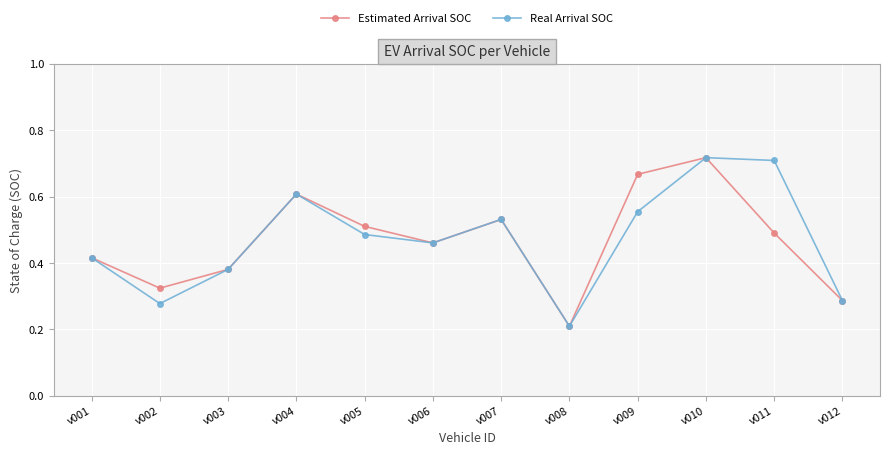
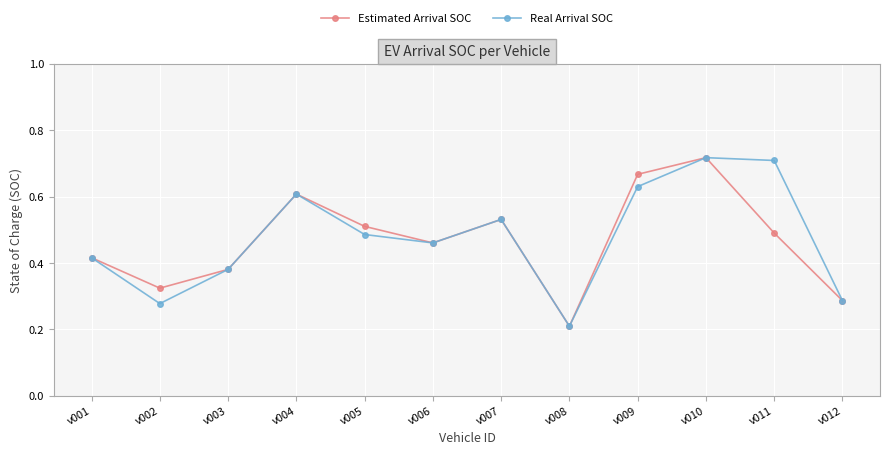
Real Arrival SOC, v009: 0.55 -> 0.63
